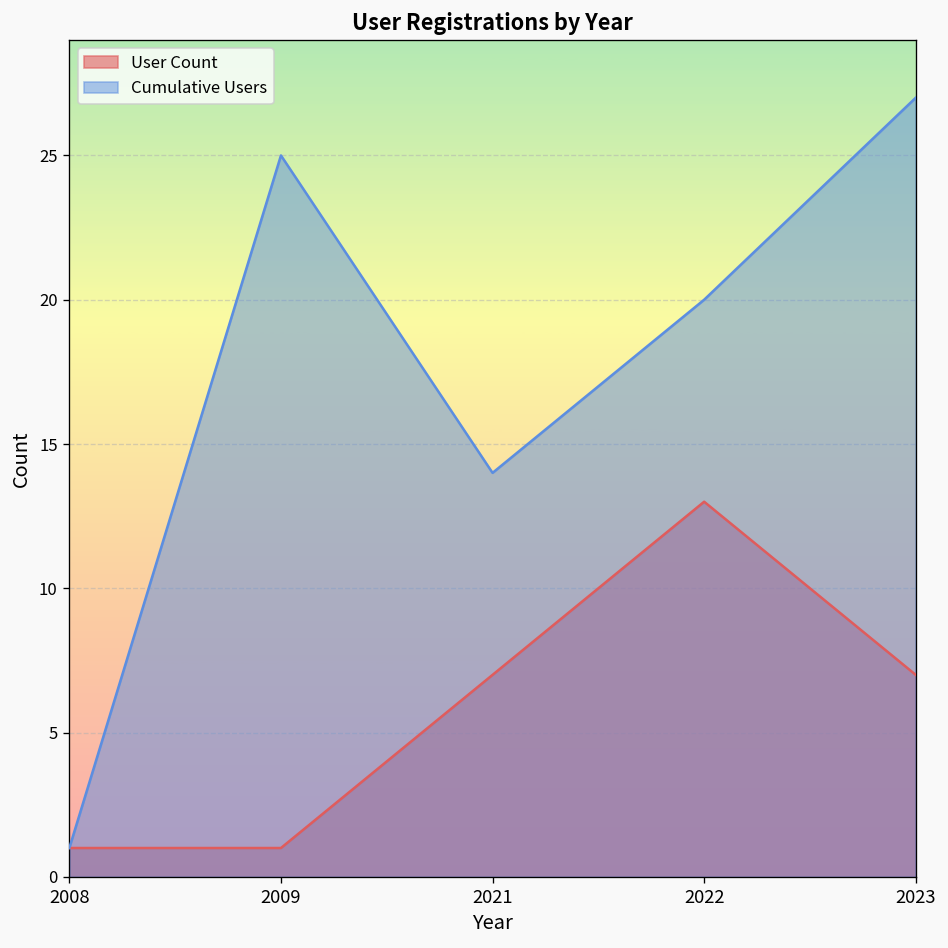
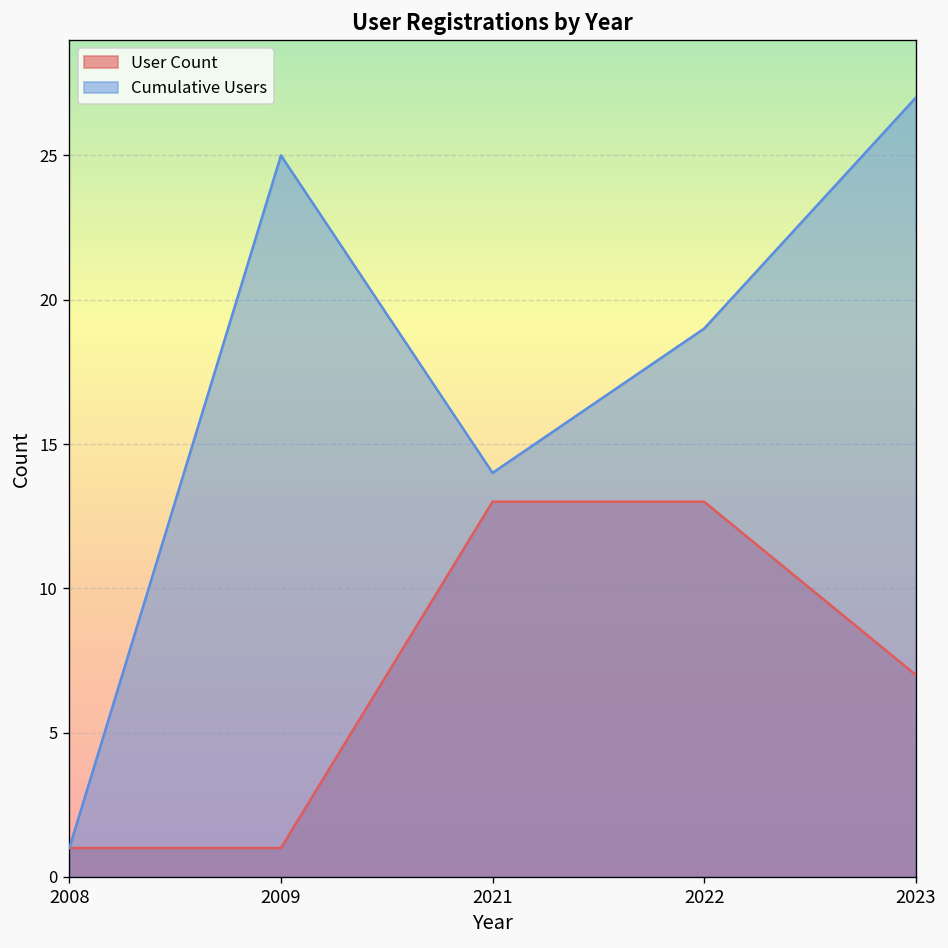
User Count, 2021: 7 -> 13
Cumulative Users, 2022: 20 -> 19
